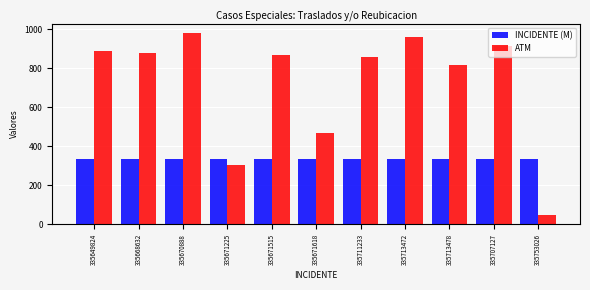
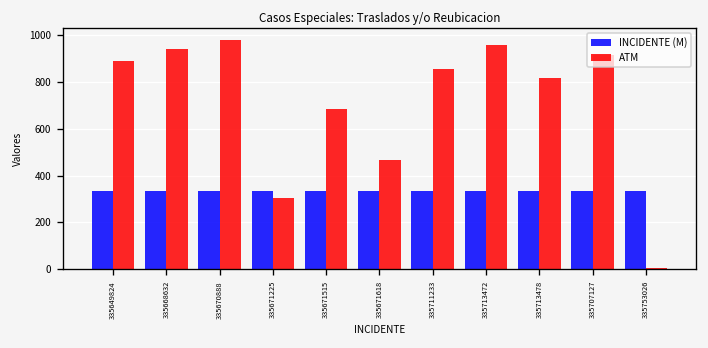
ATM, 335668632: 880 -> 940
ATM, 335671515: 870 -> 680
ATM, 335753026: 50 -> 10
